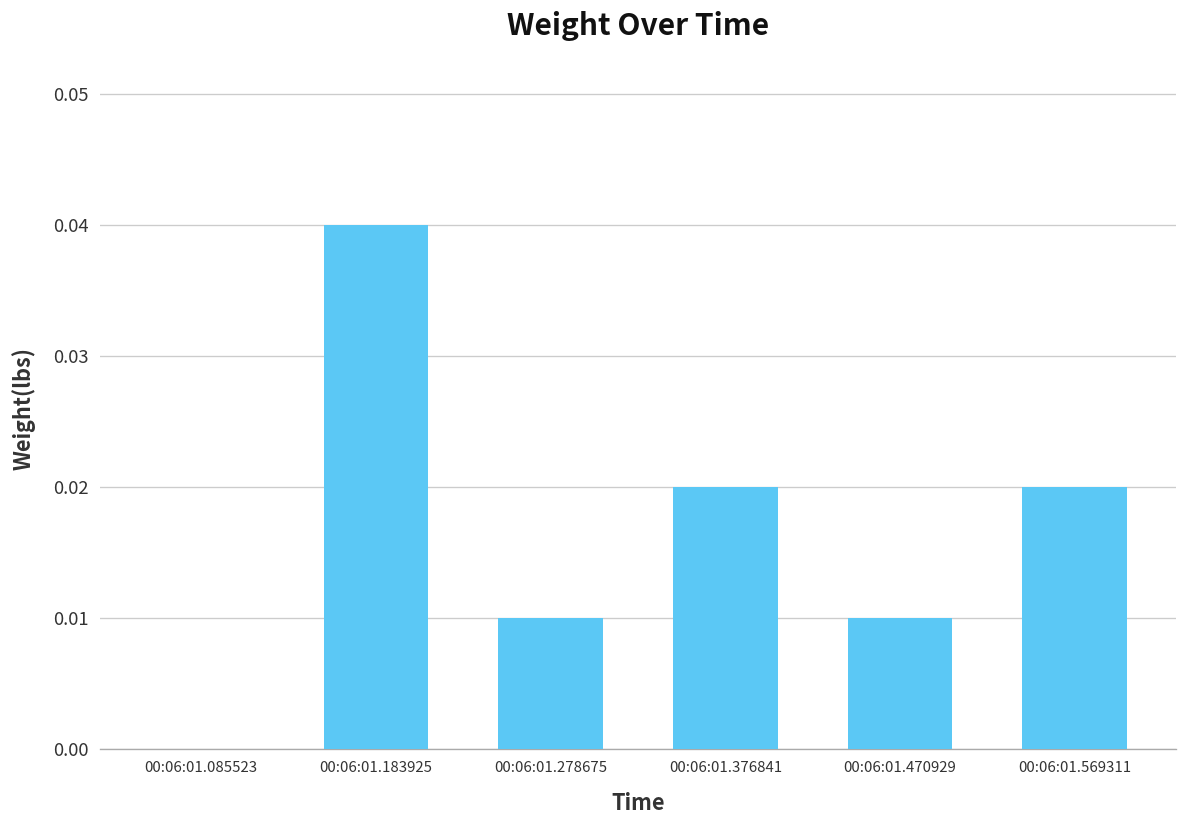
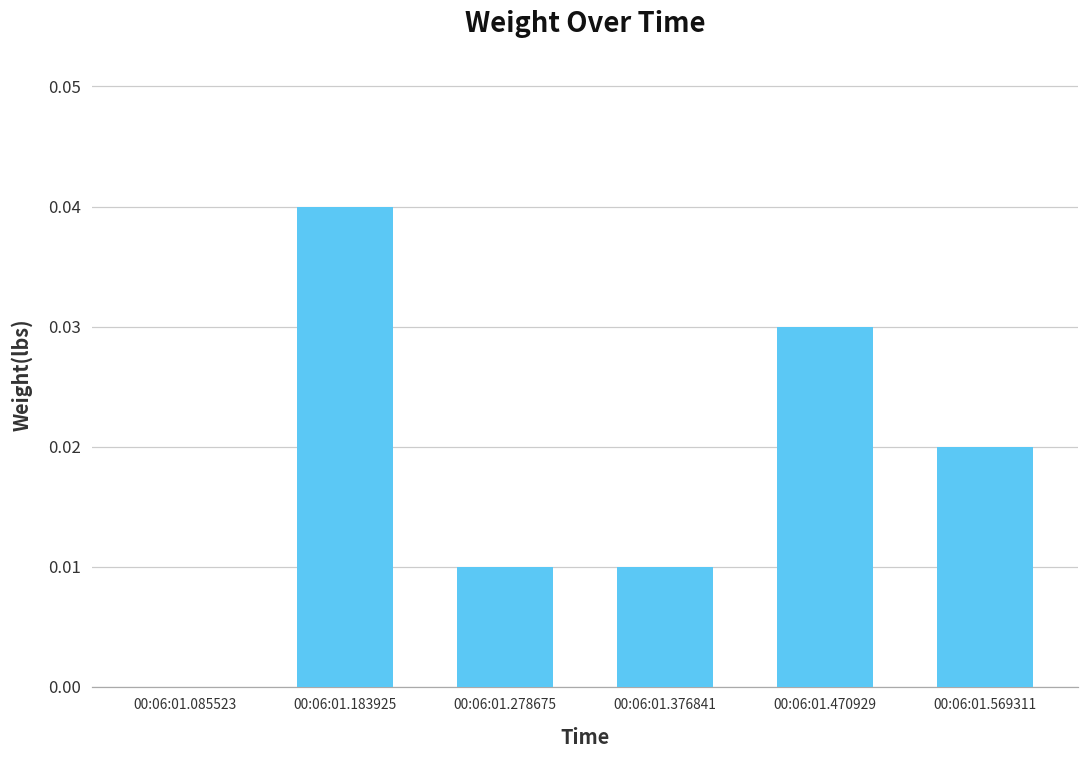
00:06:01.376841: 0.02 -> 0.01
00:06:01.470929: 0.01 -> 0.03
